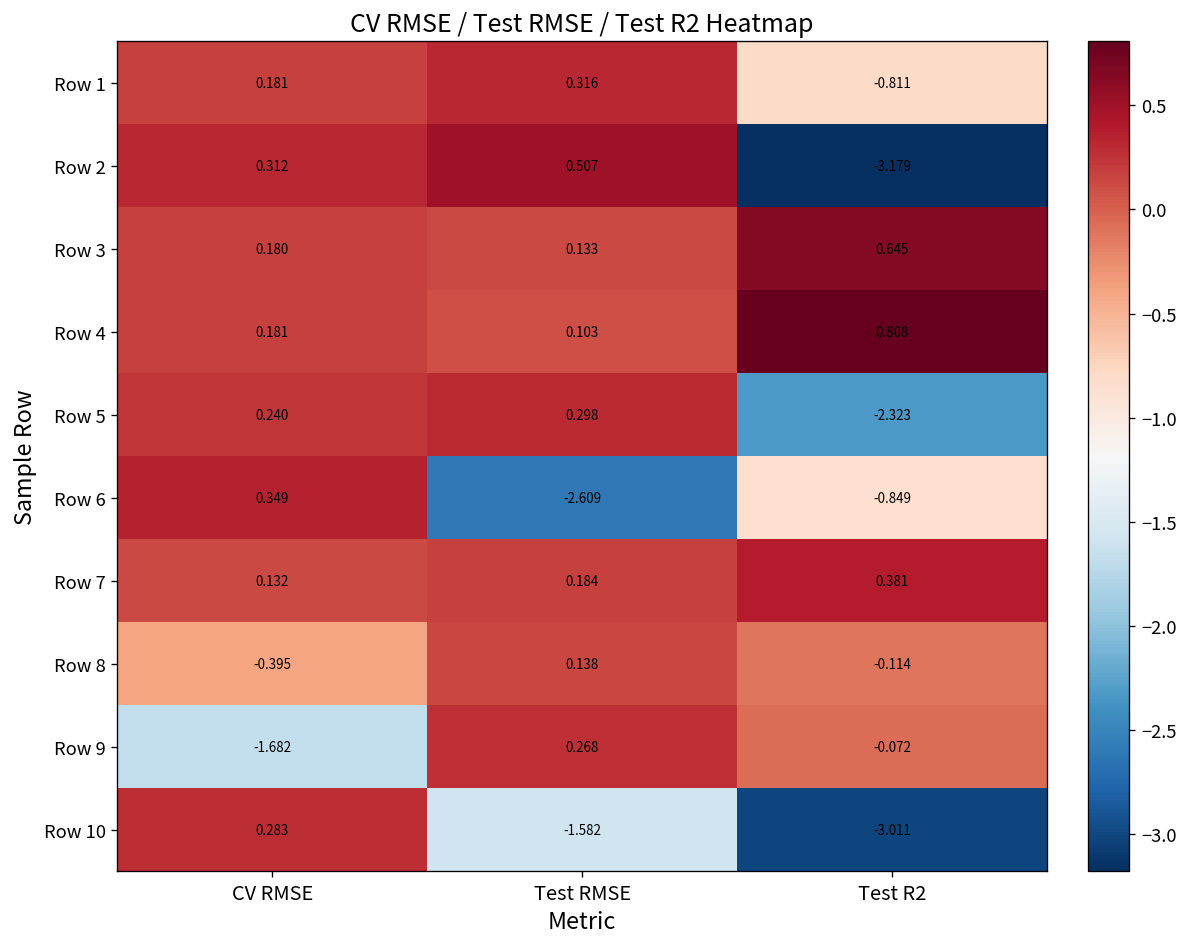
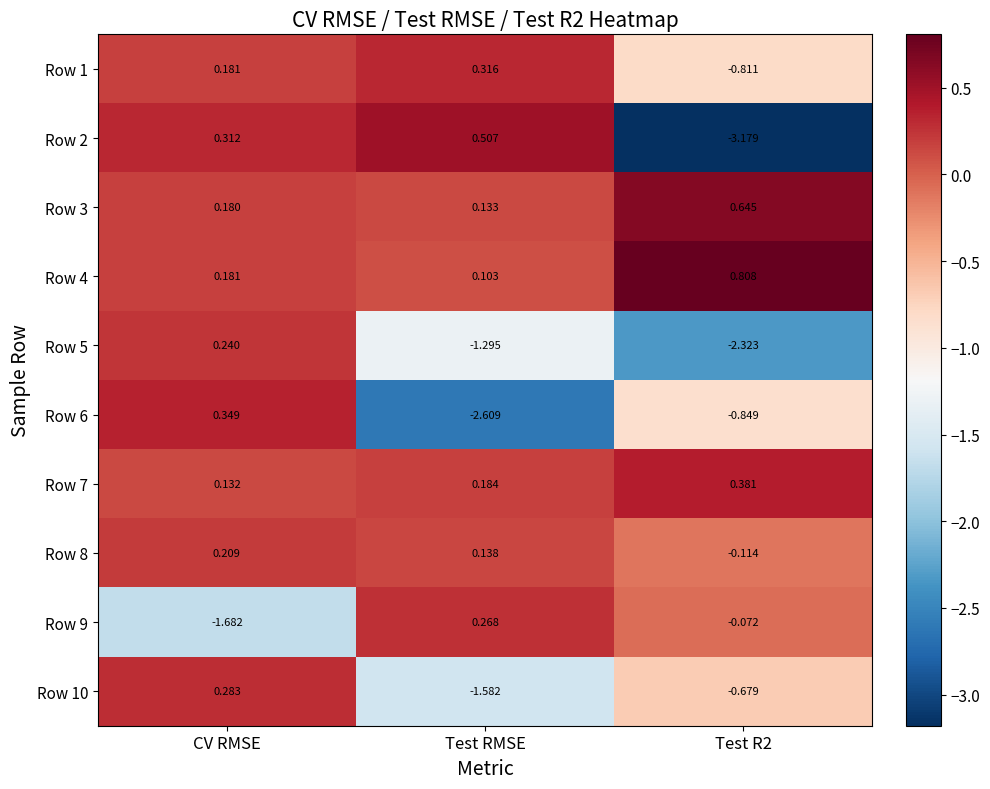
Row 5, Test RMSE: 0.298 -> -1.295
Row 8, CV RMSE: -0.395 -> 0.209
Row 10, Test R2: -3.011 -> -0.679
